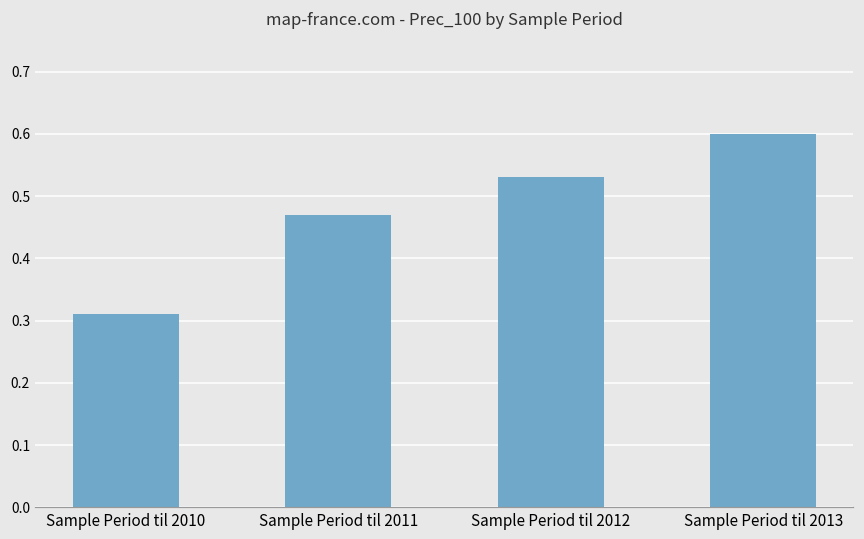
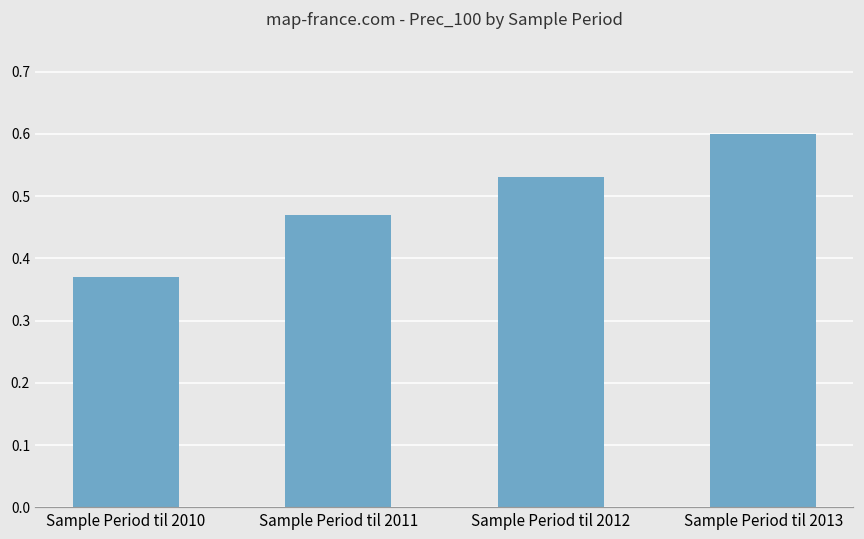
Sample Period til 2010: 0.31 -> 0.37
